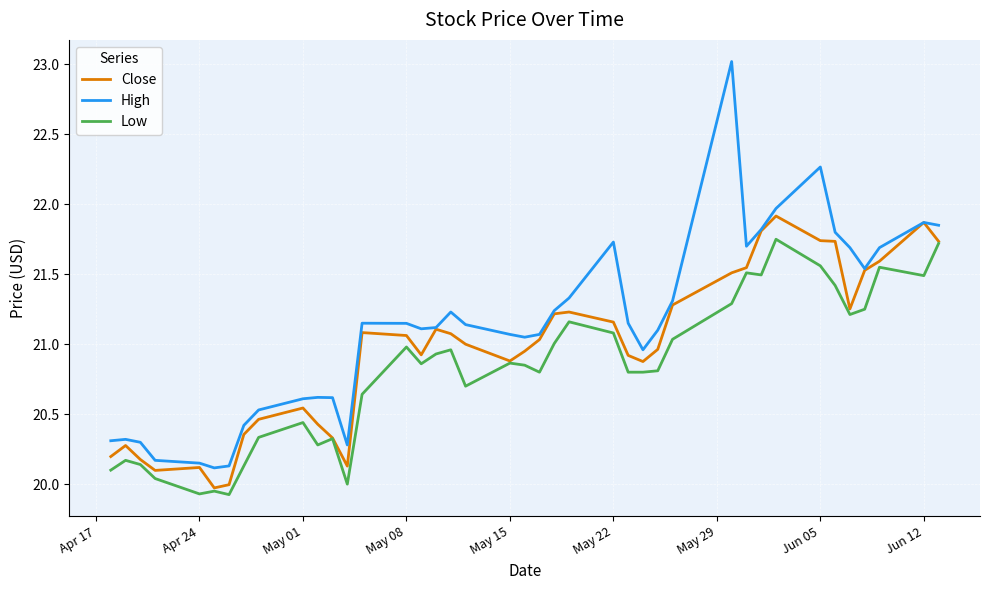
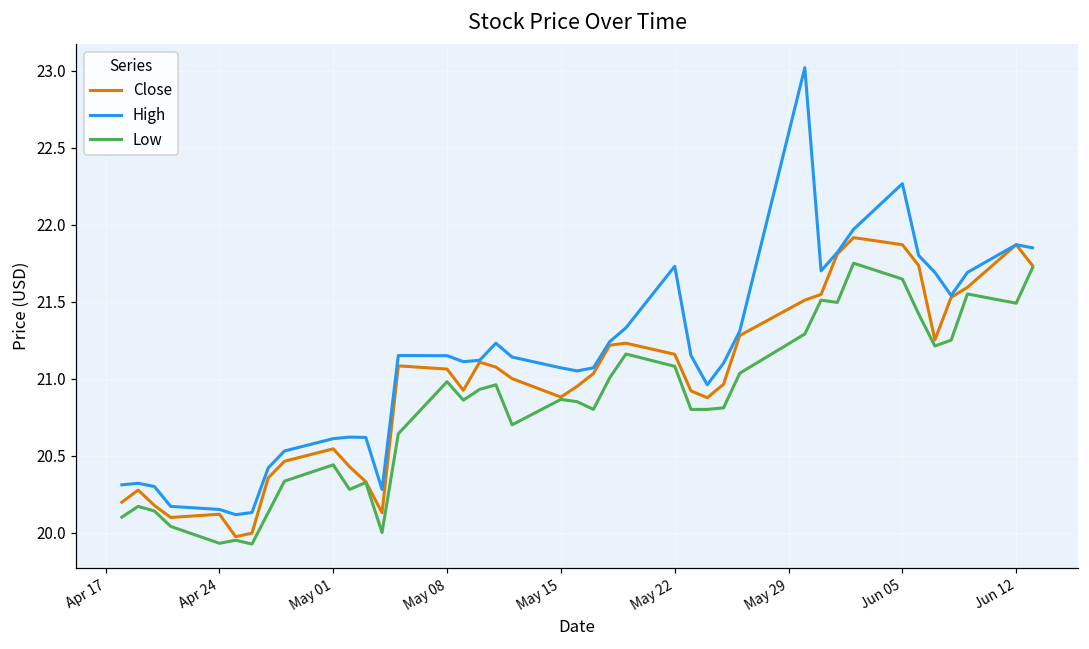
Close, Jun 05: 21.74 -> 21.87
Low, Jun 05: 21.56 -> 21.65
